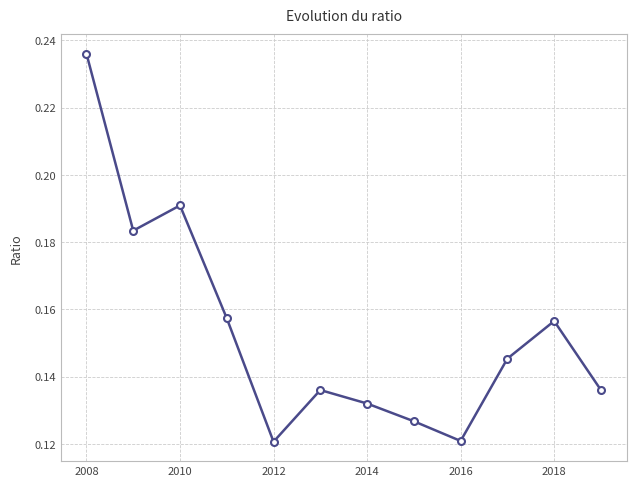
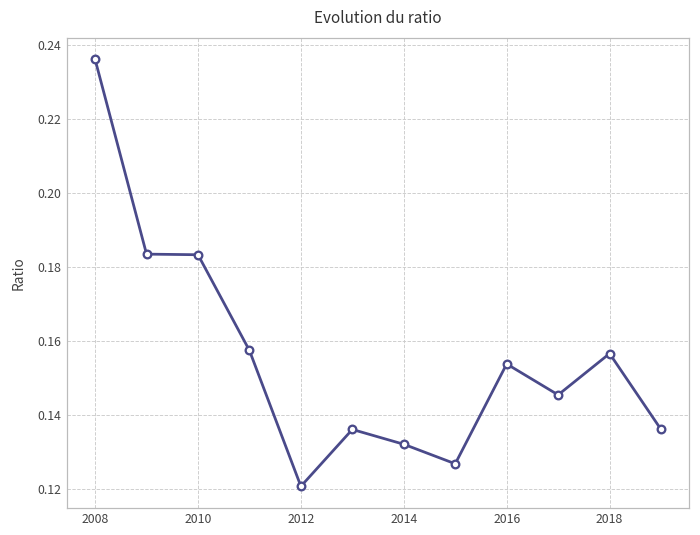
2010: 0.191 -> 0.183
2016: 0.121 -> 0.154
